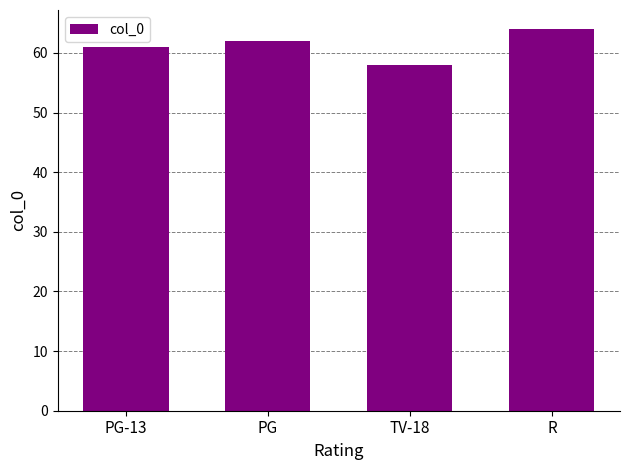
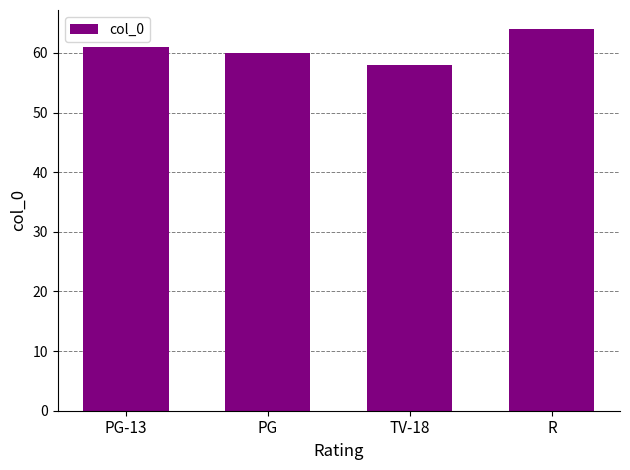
PG: 62 -> 60
